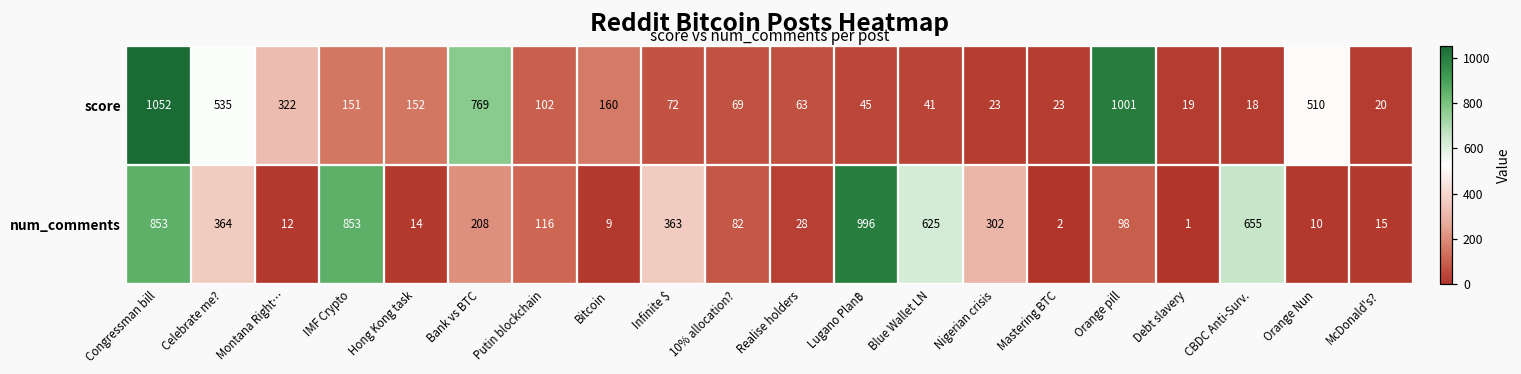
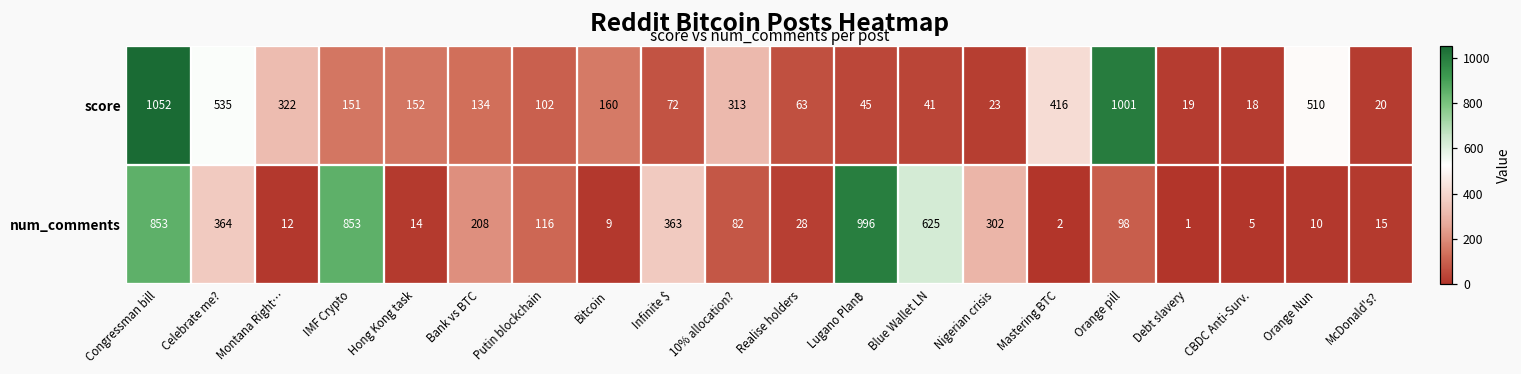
score, Bank vs BTC: 769 -> 134
score, 10% allocation?: 69 -> 313
score, Mastering BTC: 23 -> 416
num_comments, CBDC Anti-Surv.: 655 -> 5
